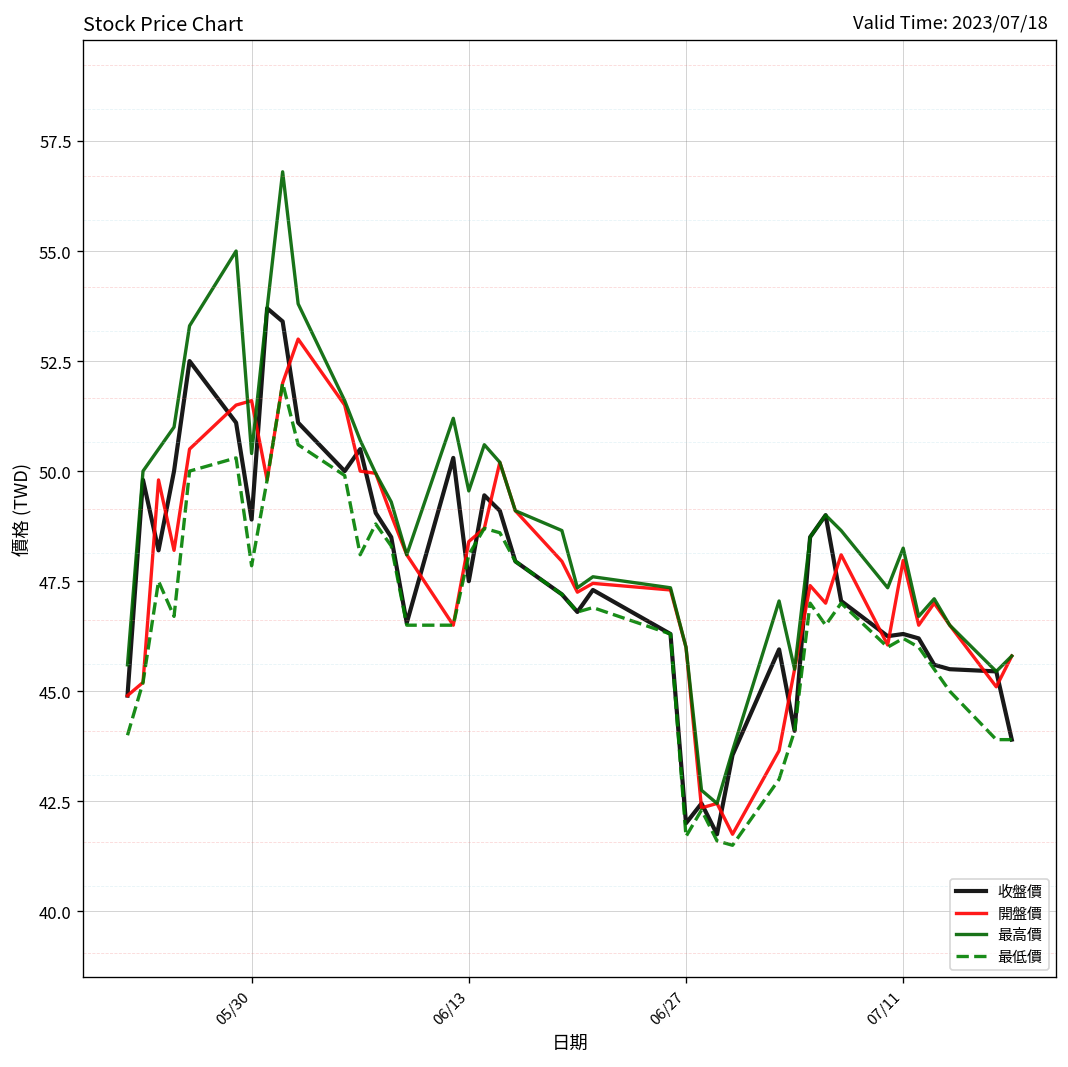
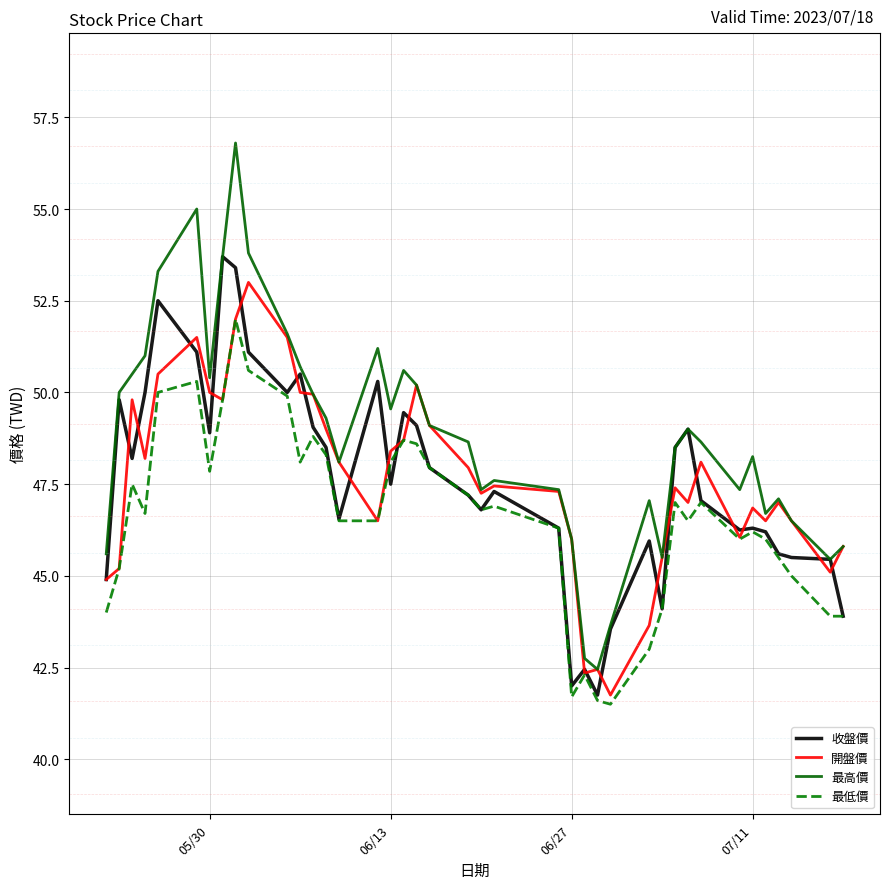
開盤價, 05/30: 51.6 -> 50.0
開盤價, 07/11: 48.0 -> 46.9
